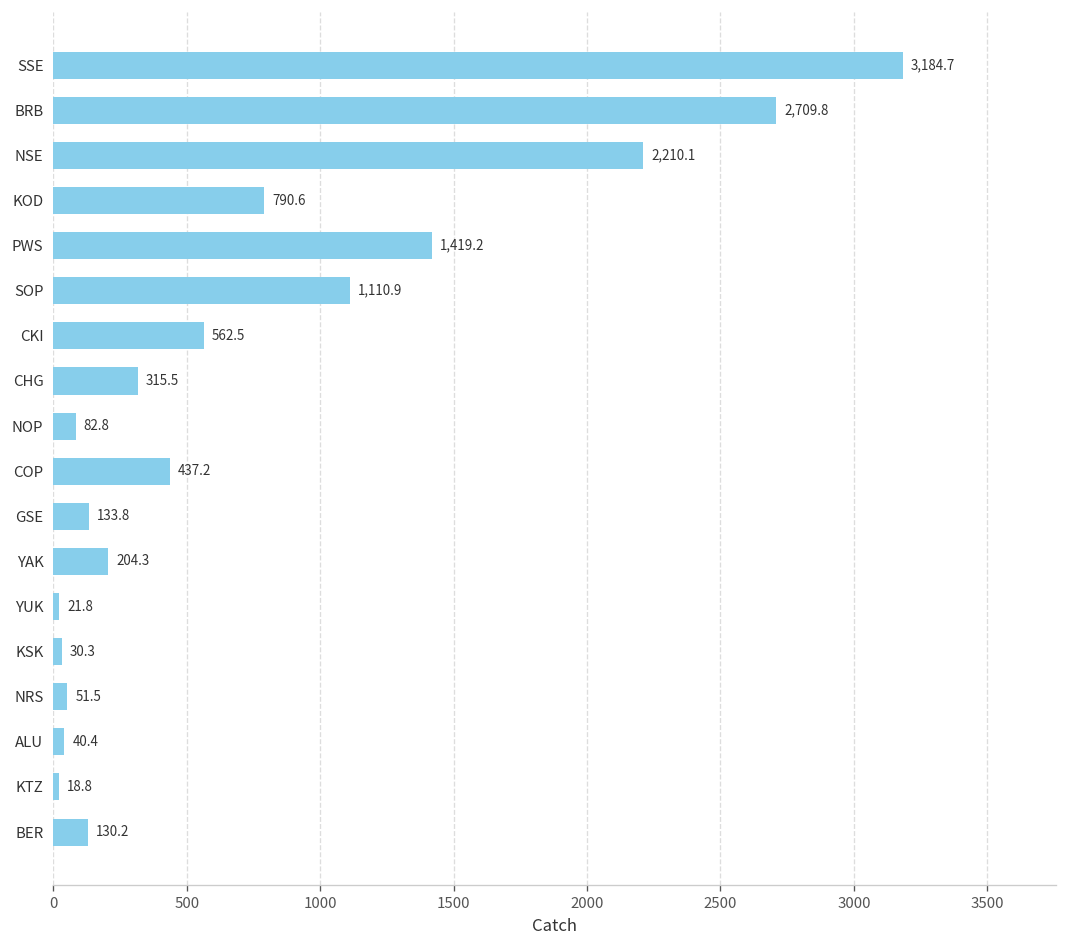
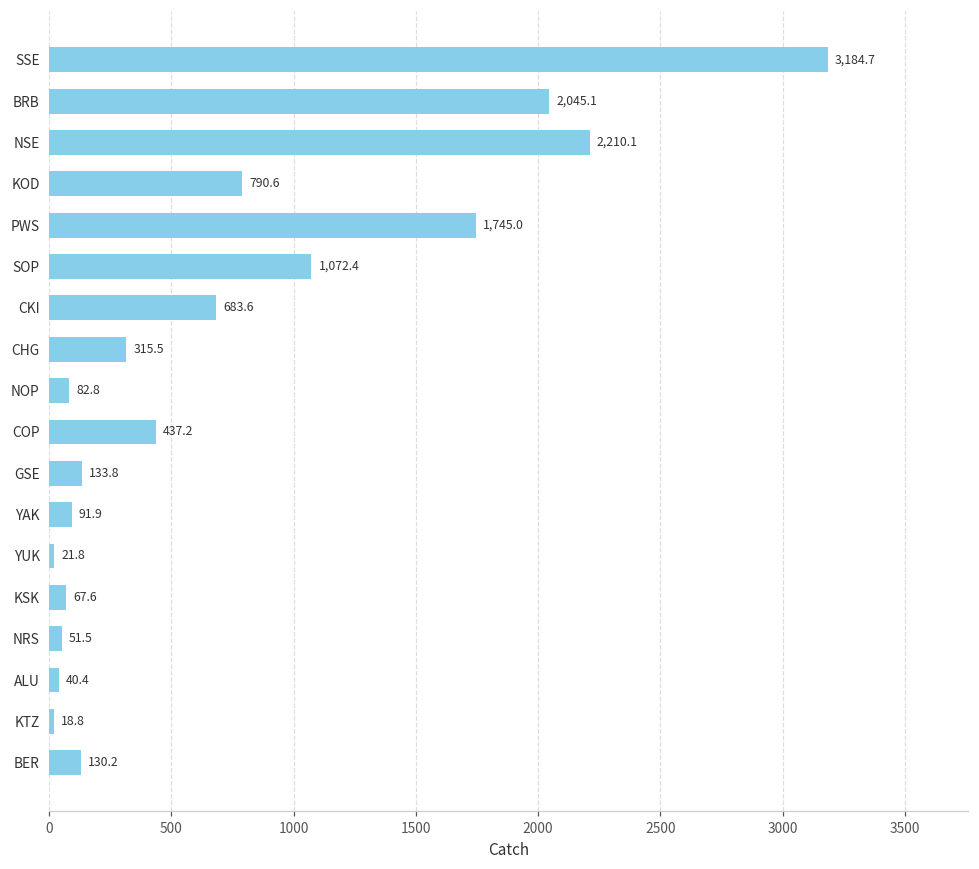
BRB: 2,709.8 -> 2,045.1
PWS: 1,419.2 -> 1,745.0
SOP: 1,110.9 -> 1,072.4
CKI: 562.5 -> 683.6
YAK: 204.3 -> 91.9
KSK: 30.3 -> 67.6
